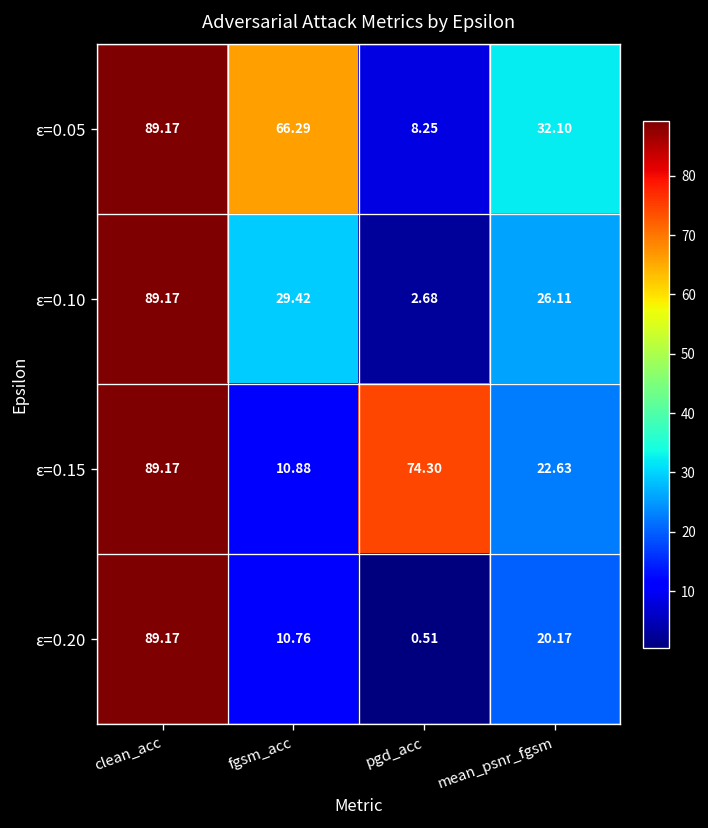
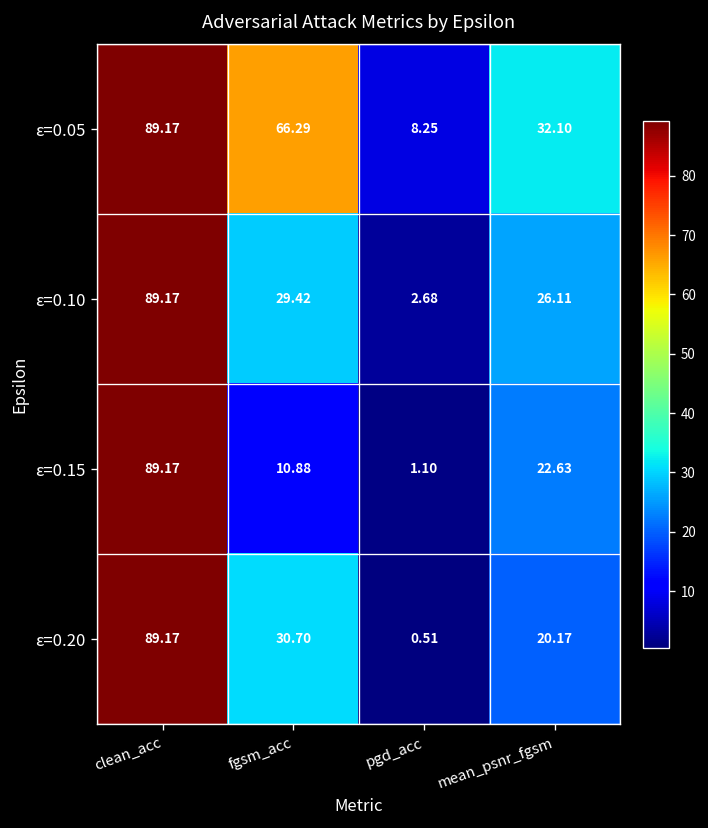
ε=0.15, pgd_acc: 74.30 -> 1.10
ε=0.20, fgsm_acc: 10.76 -> 30.70
